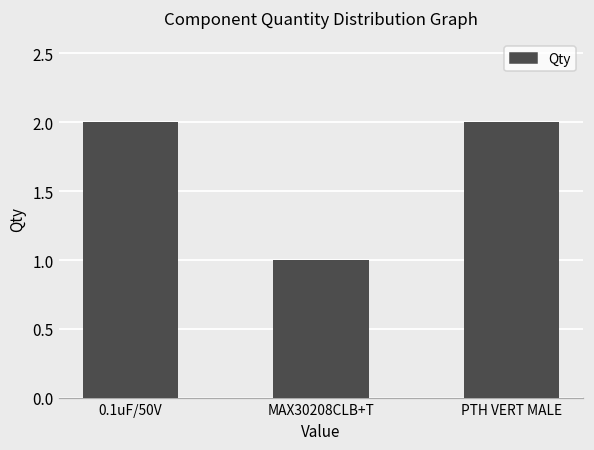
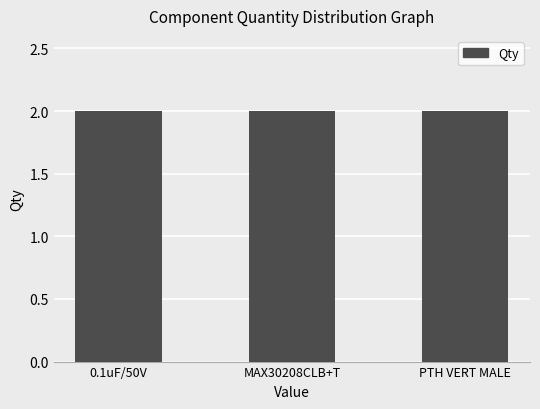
MAX30208CLB+T: 1 -> 2
